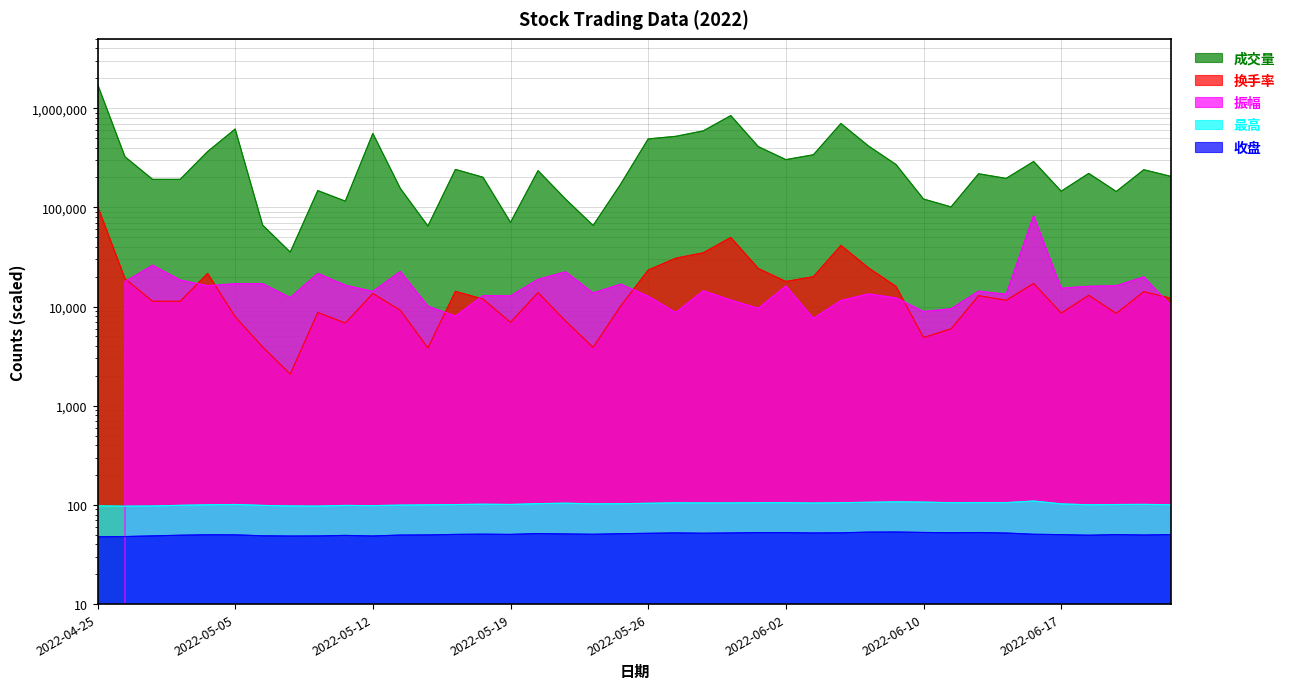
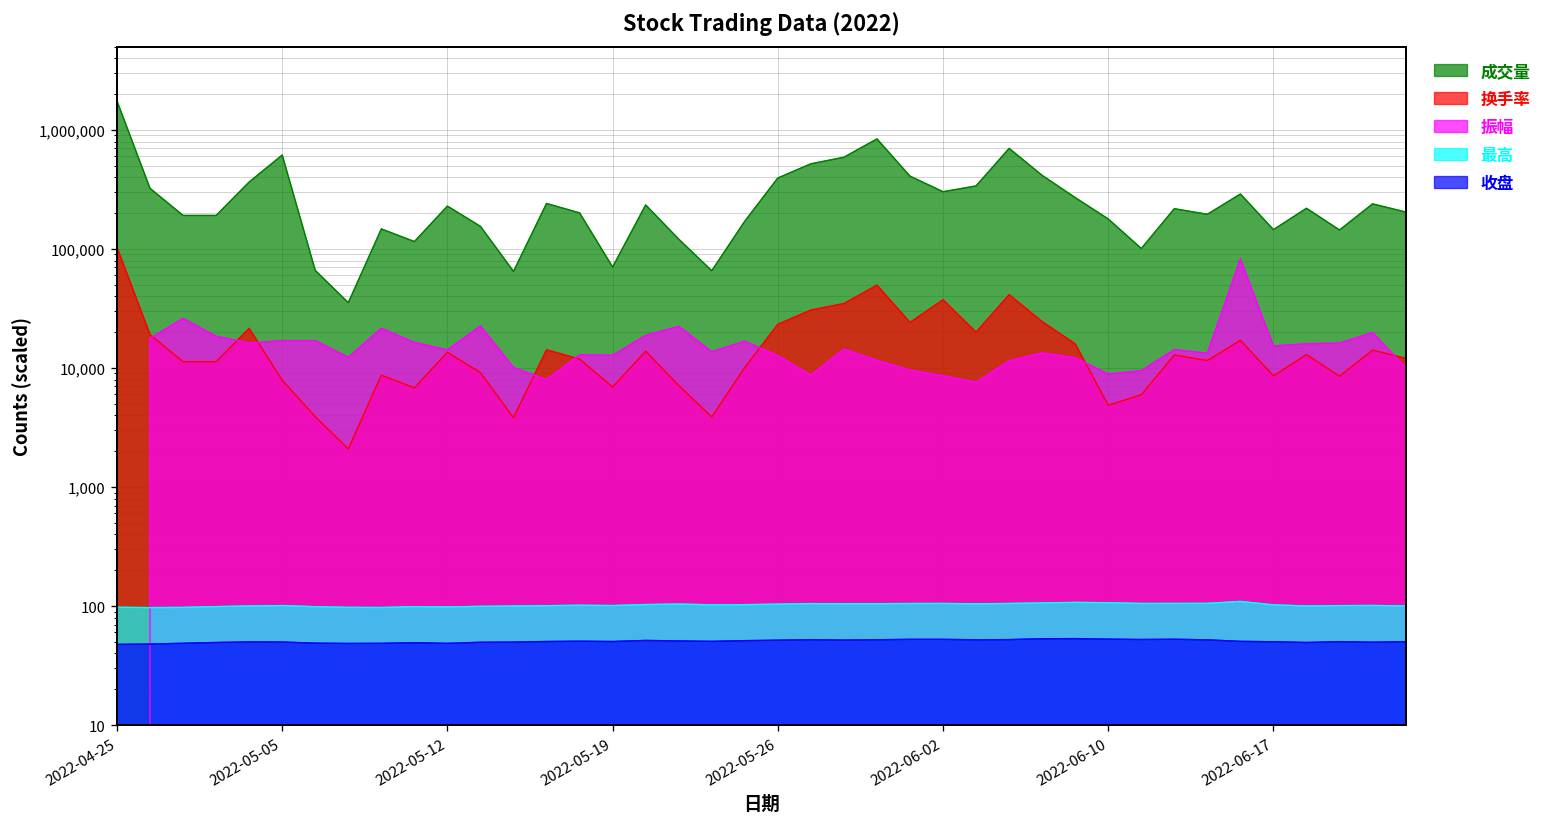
成交量, 2022-05-12: 600,000 -> 230,000
成交量, 2022-05-26: 500,000 -> 400,000
换手率, 2022-06-02: 18,000 -> 37,000
振幅, 2022-06-02: 16,000 -> 9,000
成交量, 2022-06-10: 120,000 -> 180,000
